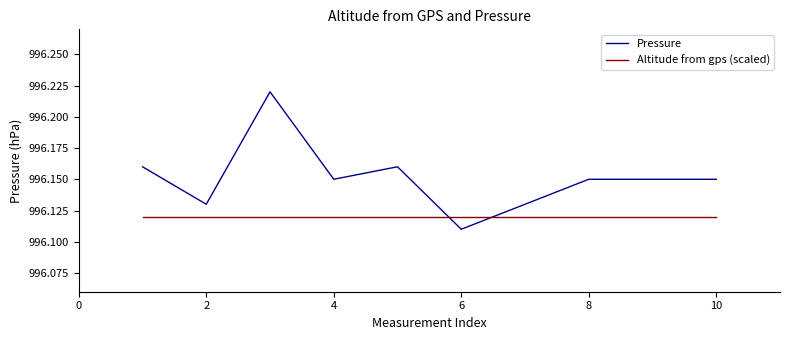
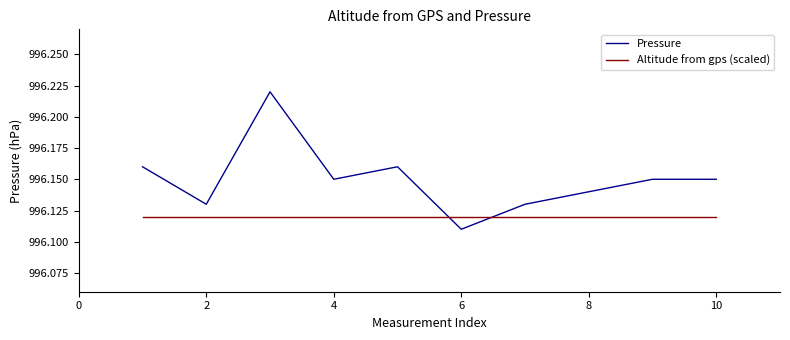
Pressure, 8: 996.15 -> 996.14
